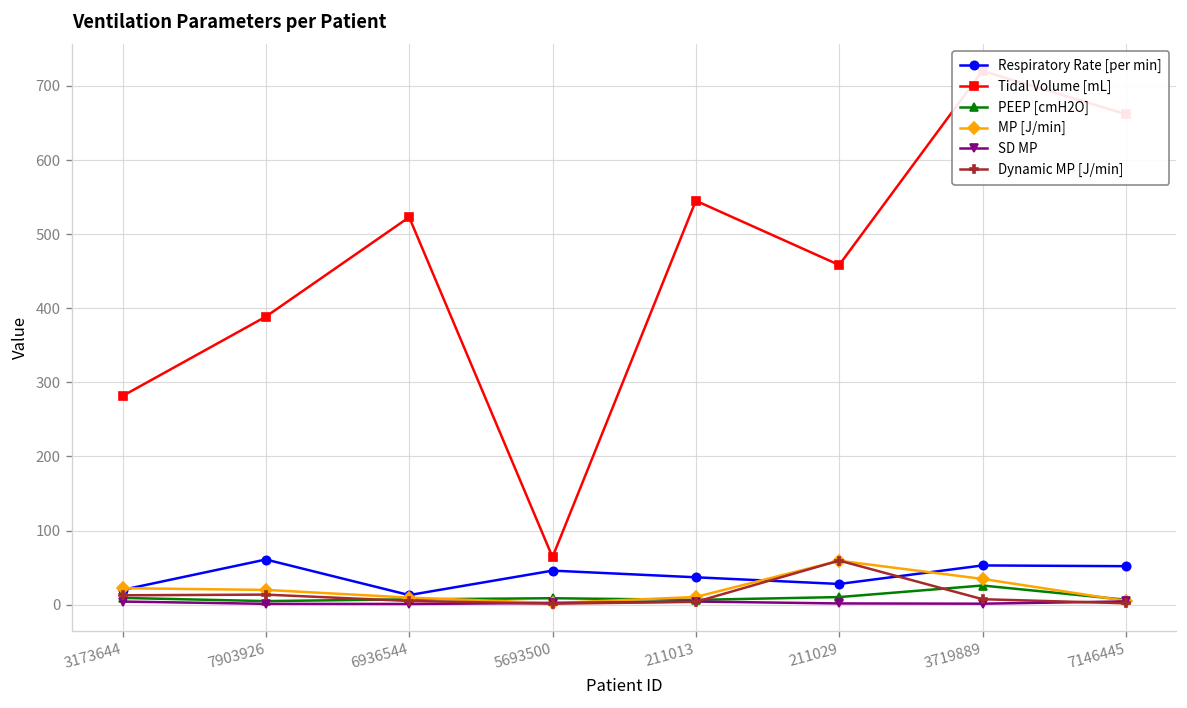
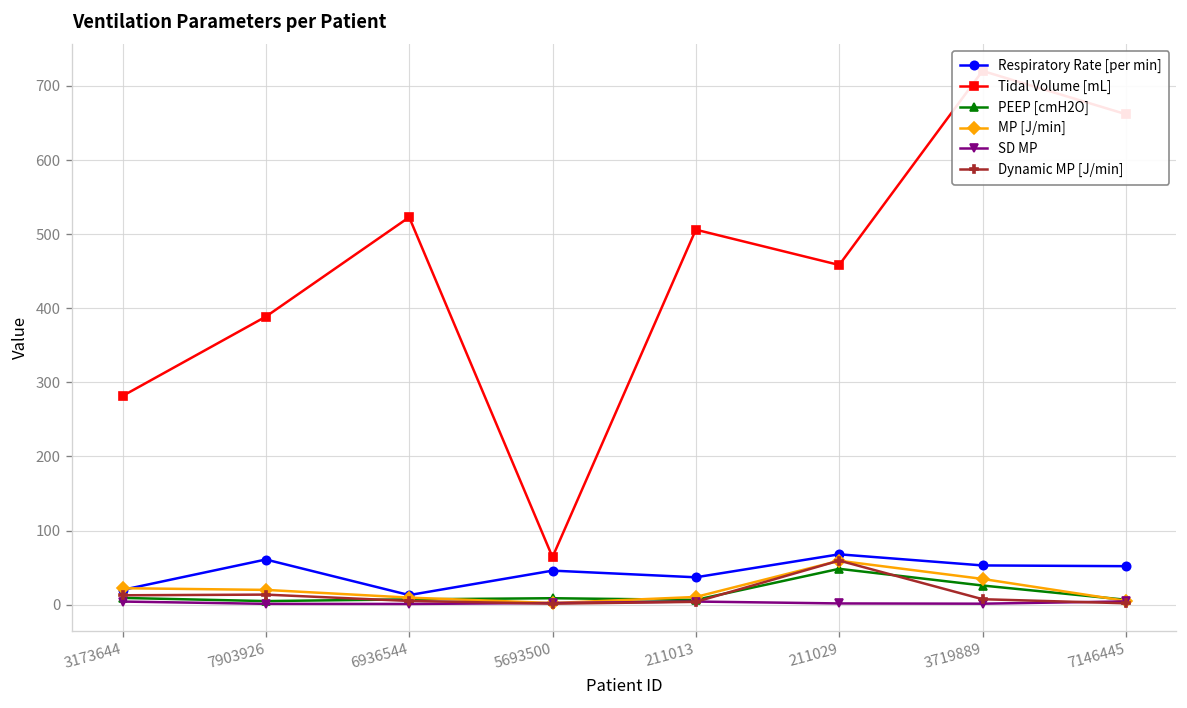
Tidal Volume [mL], 211013: 550 -> 510
Respiratory Rate [per min], 211029: 30 -> 70
PEEP [cmH2O], 211029: 10 -> 50
